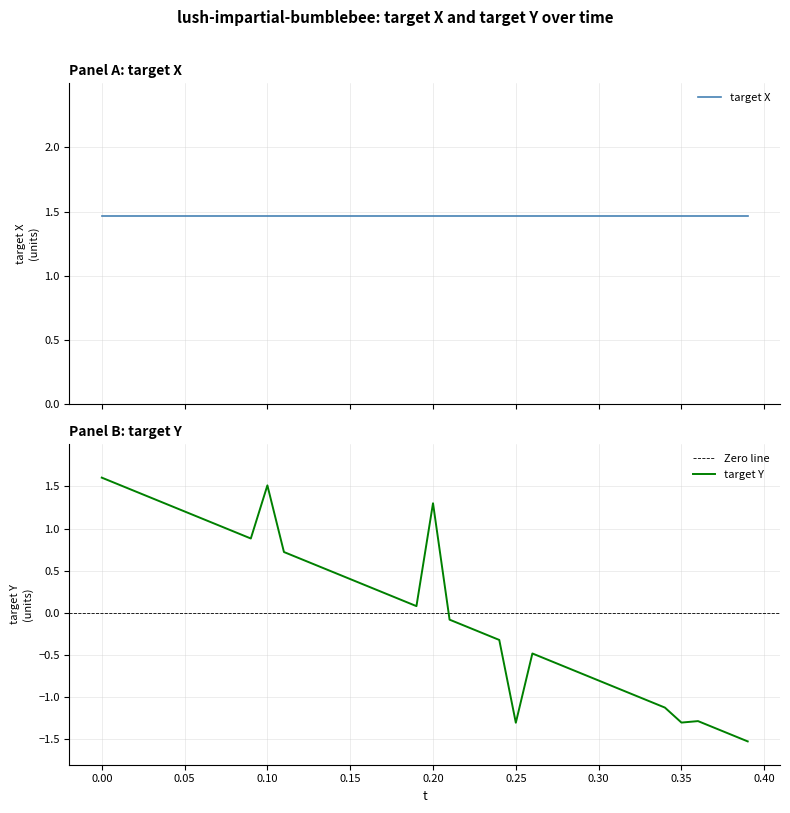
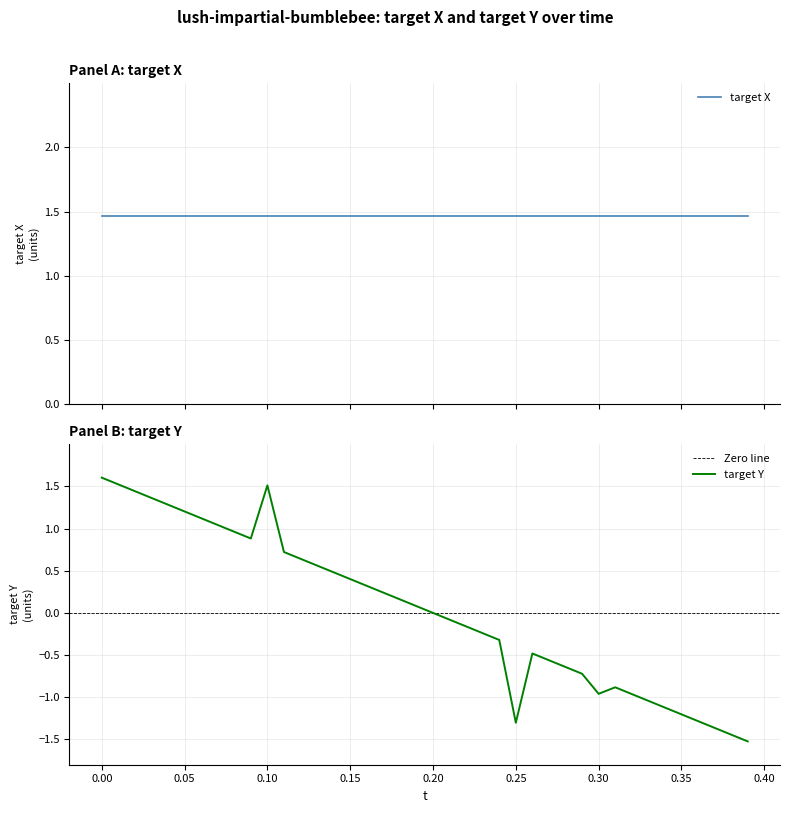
Panel B: target Y, 0.20: 1.3 -> 0.0
Panel B: target Y, 0.30: -0.8 -> -1.0
Panel B: target Y, 0.35: -1.3 -> -1.2
